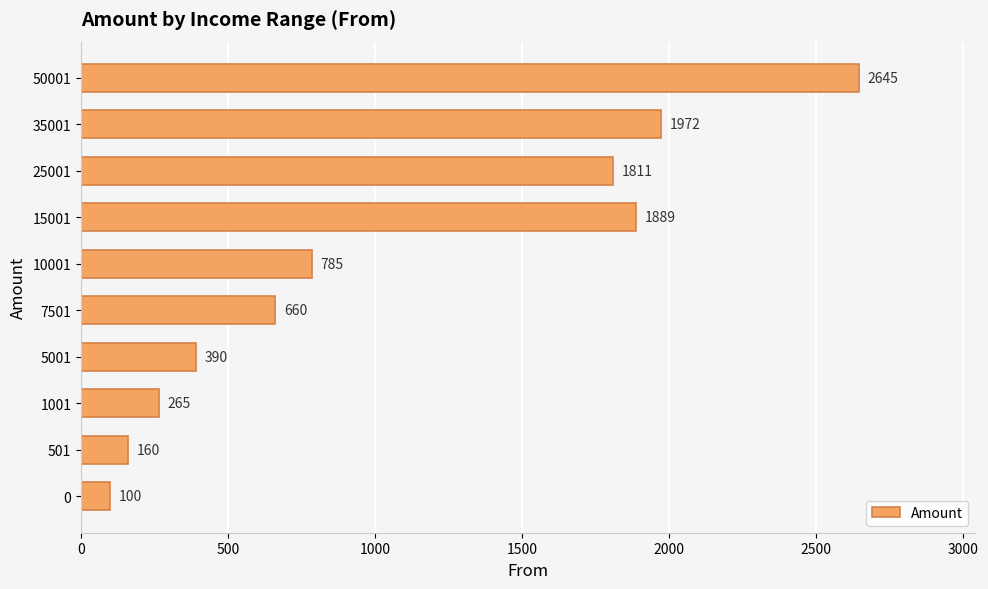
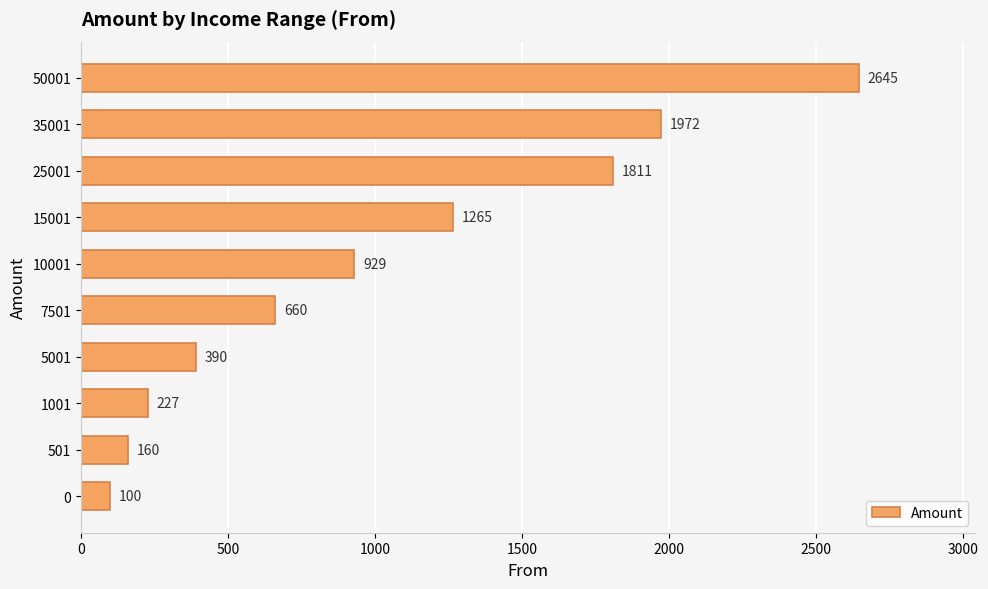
15001: 1889 -> 1265
10001: 785 -> 929
1001: 265 -> 227
